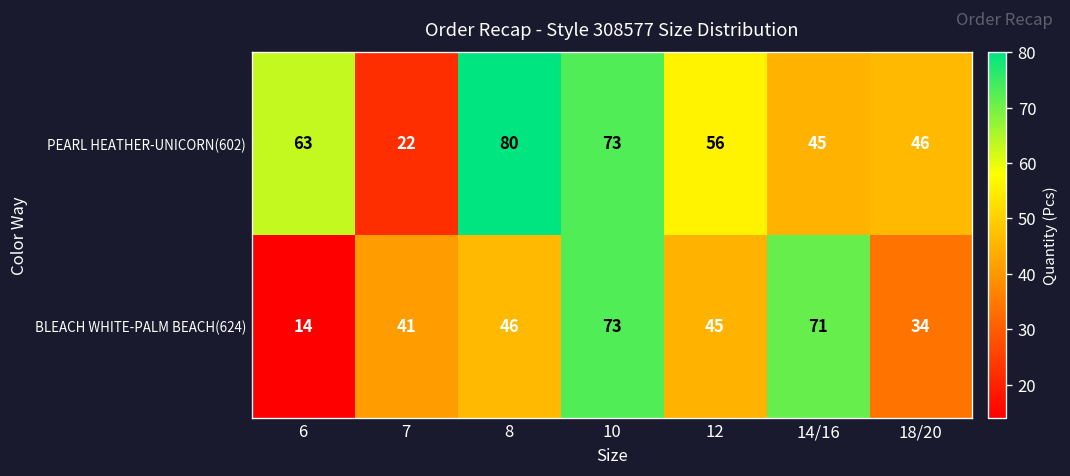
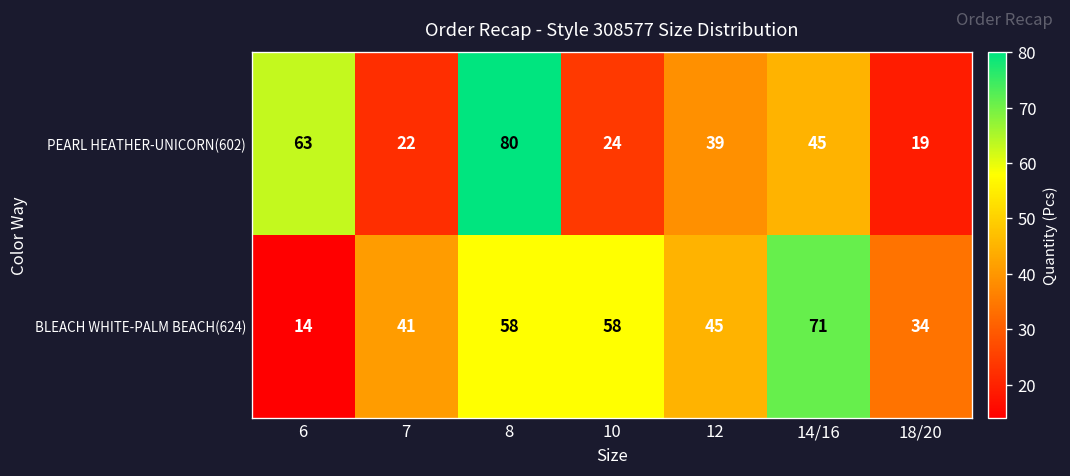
PEARL HEATHER-UNICORN(602), 10: 73 -> 24
PEARL HEATHER-UNICORN(602), 12: 56 -> 39
PEARL HEATHER-UNICORN(602), 18/20: 46 -> 19
BLEACH WHITE-PALM BEACH(624), 8: 46 -> 58
BLEACH WHITE-PALM BEACH(624), 10: 73 -> 58
